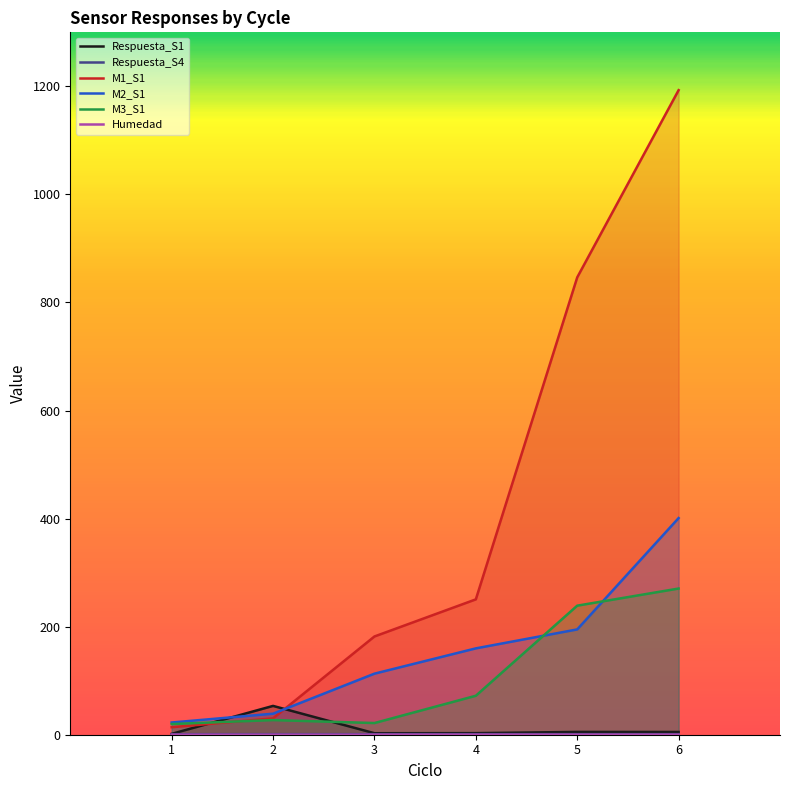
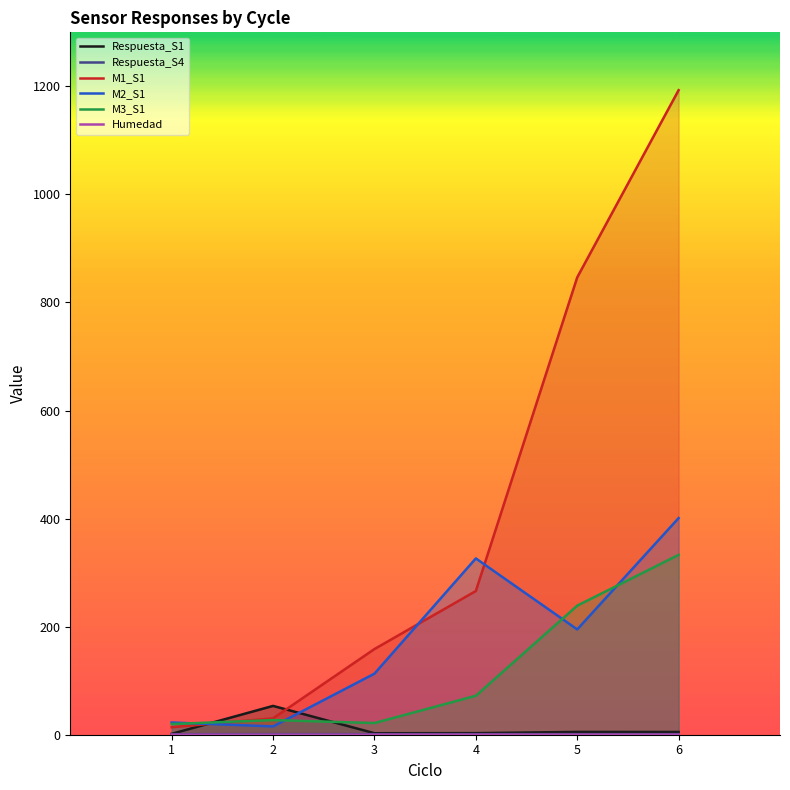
M2_S1, 2: 40 -> 20
M1_S1, 3: 180 -> 160
M1_S1, 4: 250 -> 270
M2_S1, 4: 160 -> 330
M3_S1, 6: 270 -> 330
